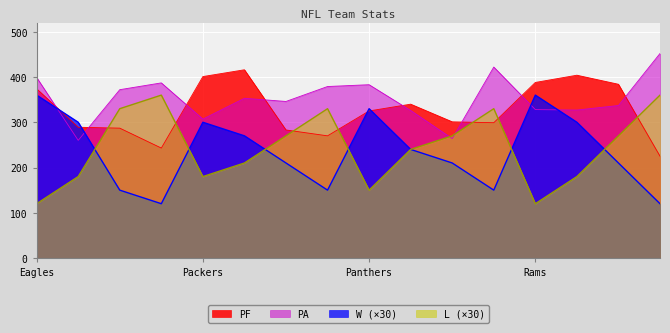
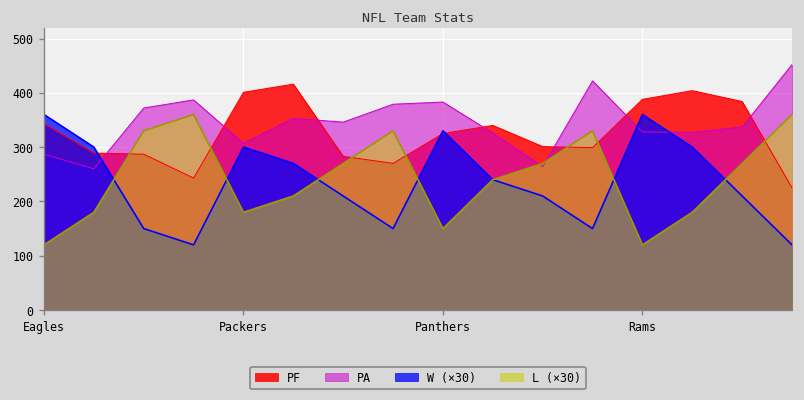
PF, Eagles: 370 -> 340
PA, Eagles: 400 -> 290
